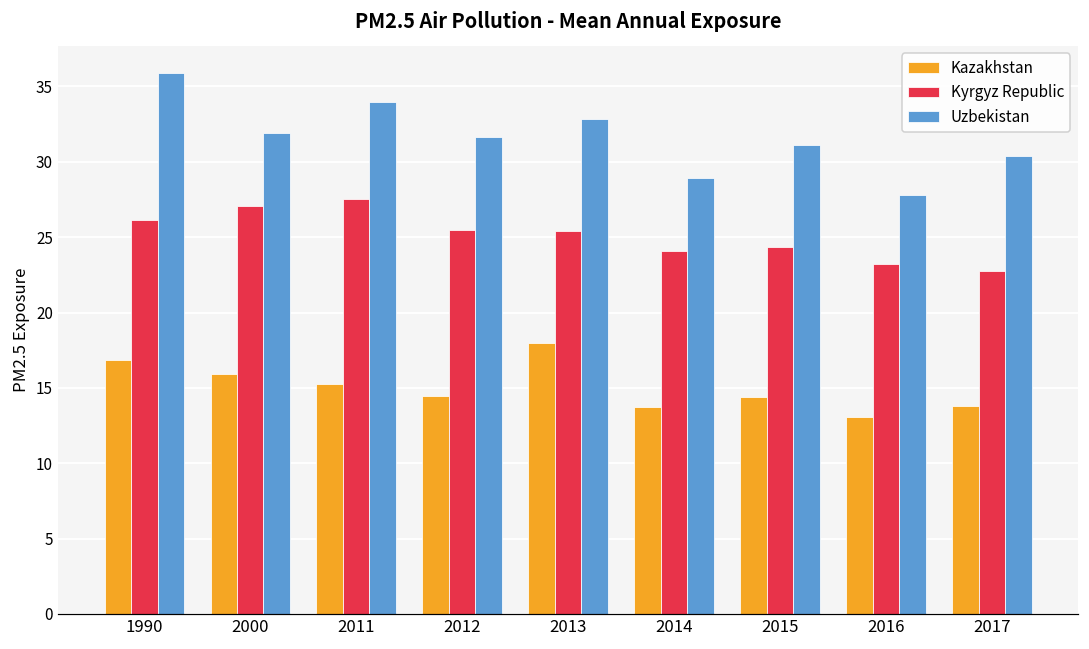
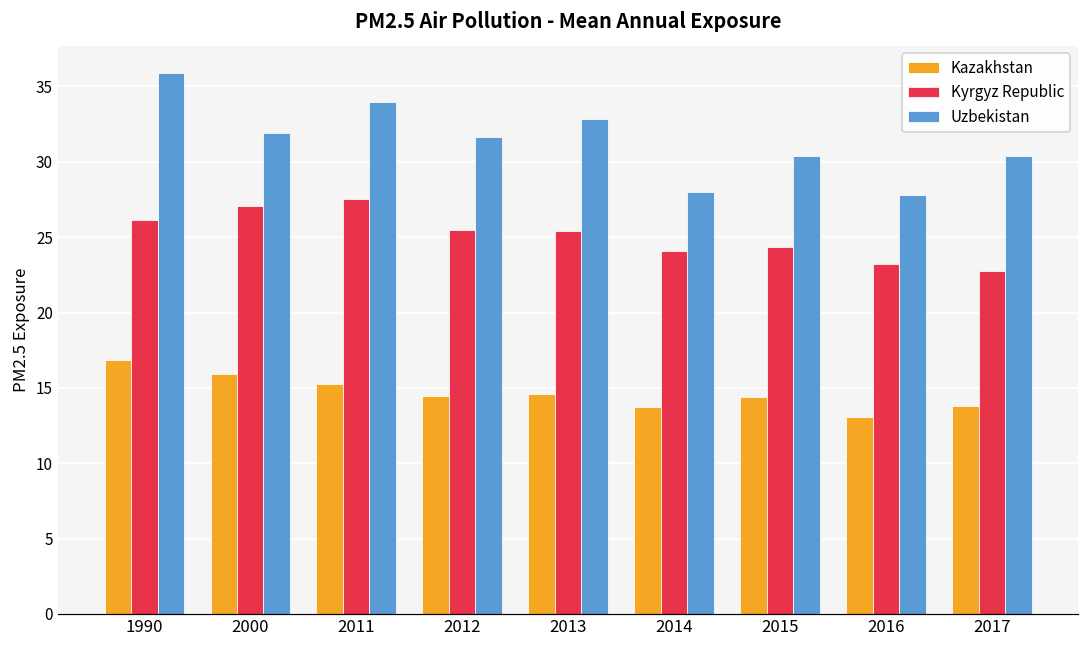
Kazakhstan, 2013: 18.0 -> 14.6
Uzbekistan, 2014: 28.9 -> 28.0
Uzbekistan, 2015: 31.1 -> 30.4
